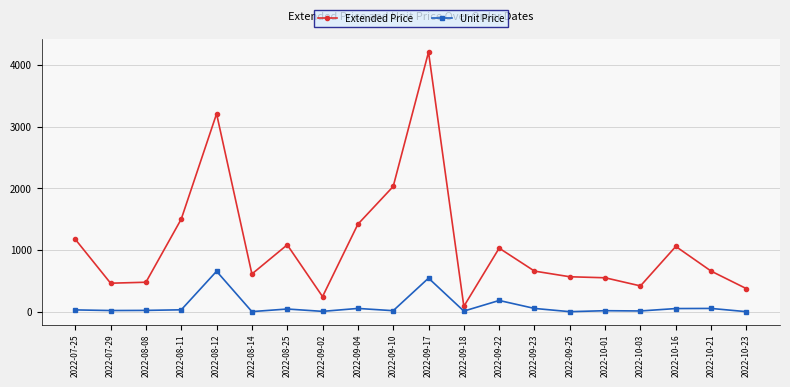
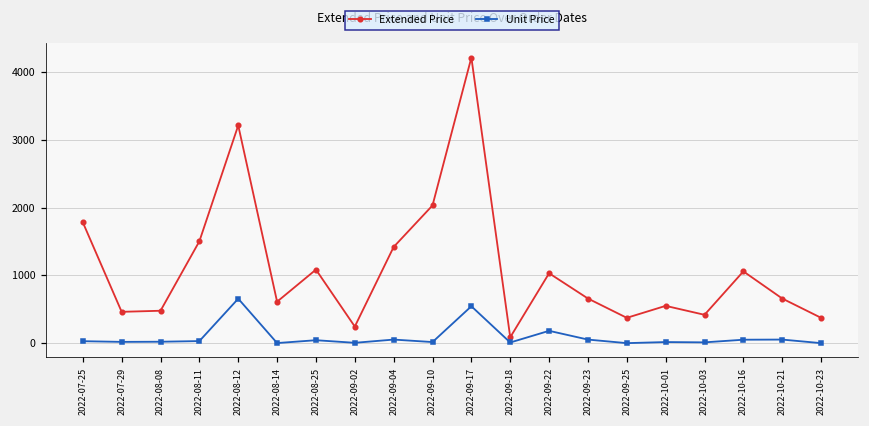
Extended Price, 2022-07-25: 1200 -> 1800
Extended Price, 2022-09-25: 600 -> 400
